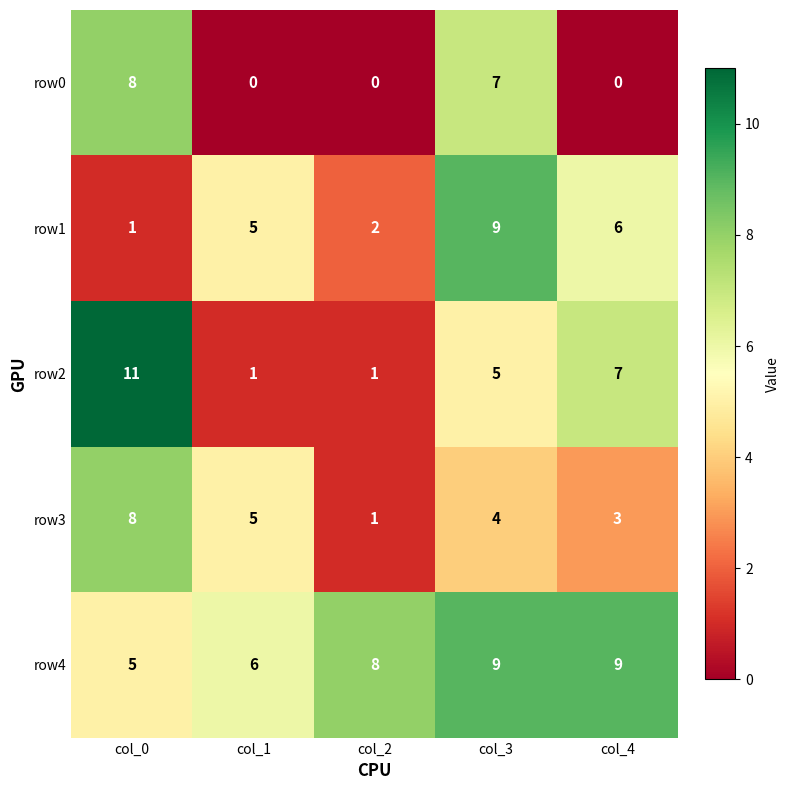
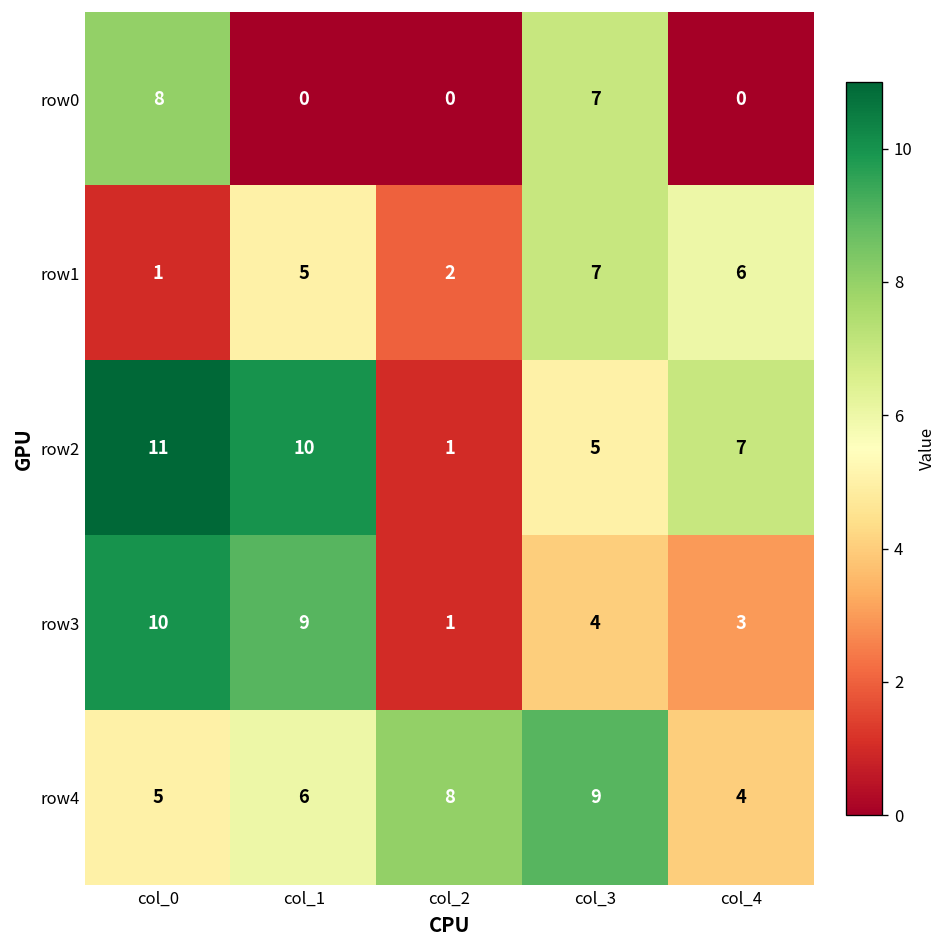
row1, col_3: 9 -> 7
row2, col_1: 1 -> 10
row3, col_0: 8 -> 10
row3, col_1: 5 -> 9
row4, col_4: 9 -> 4
